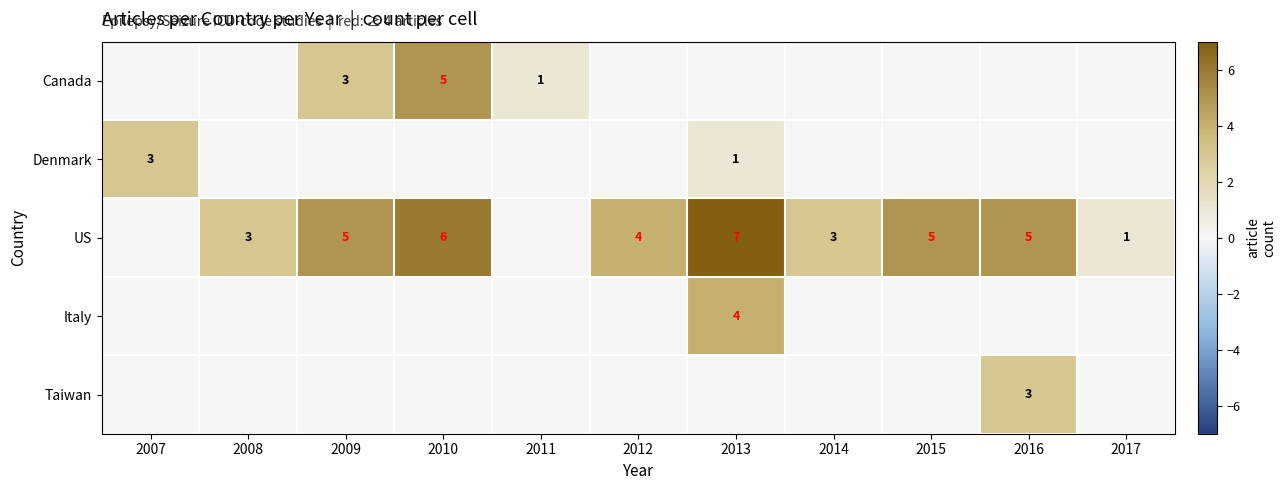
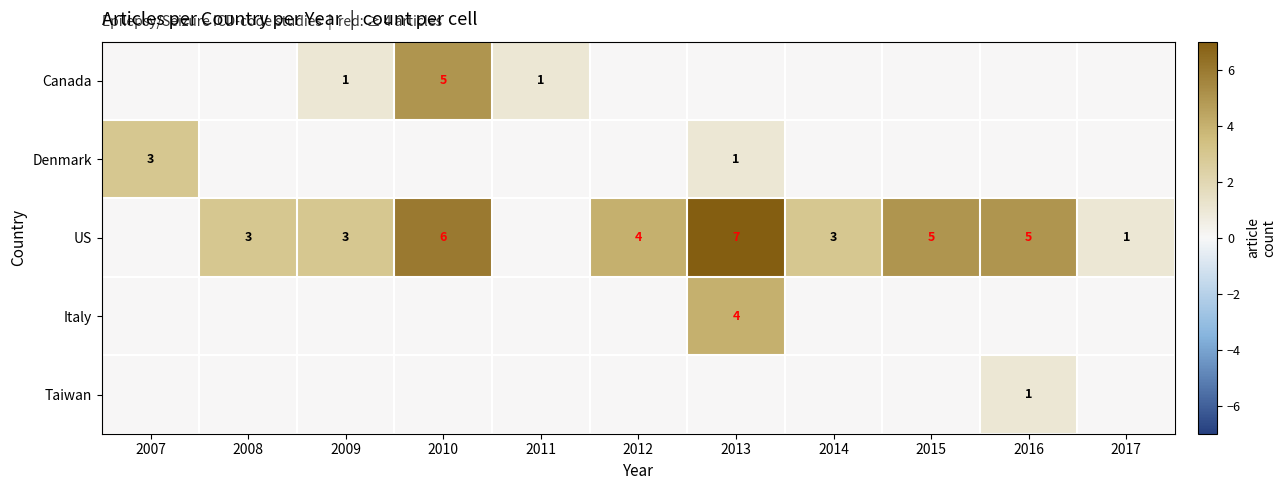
Canada, 2009: 3 -> 1
US, 2009: 5 -> 3
Taiwan, 2016: 3 -> 1
